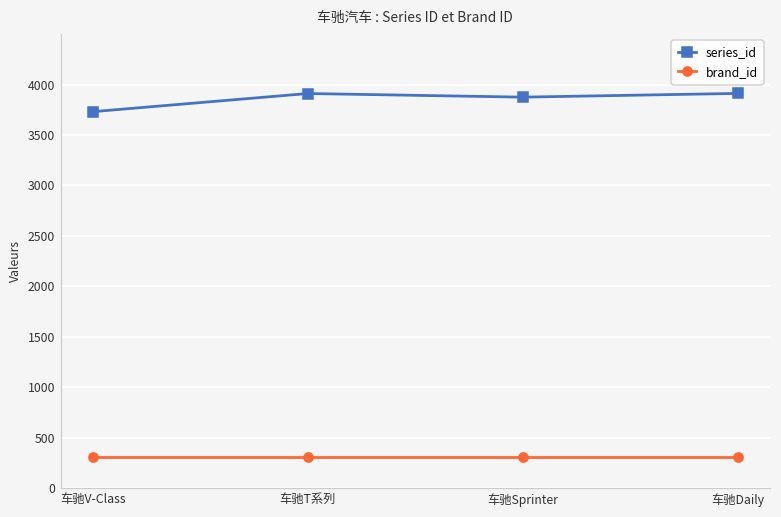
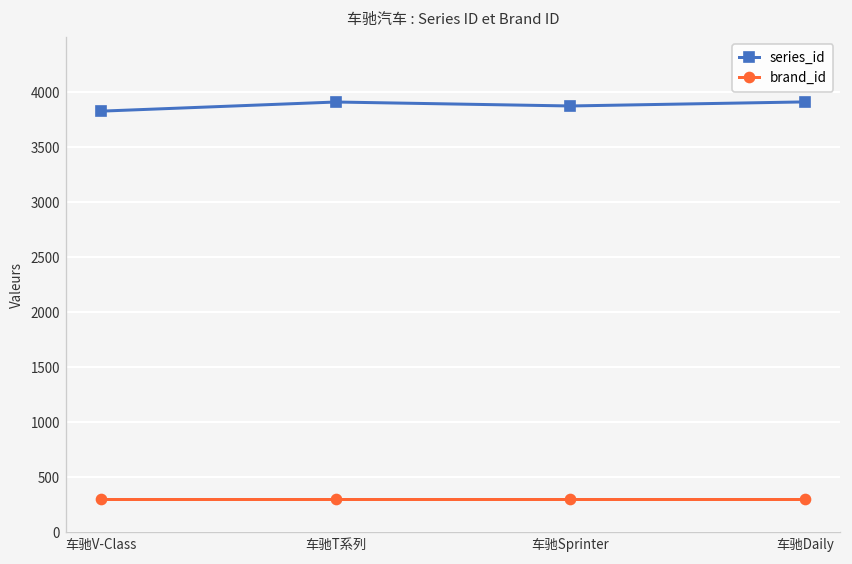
series_id, 车驰V-Class: 3700 -> 3800
